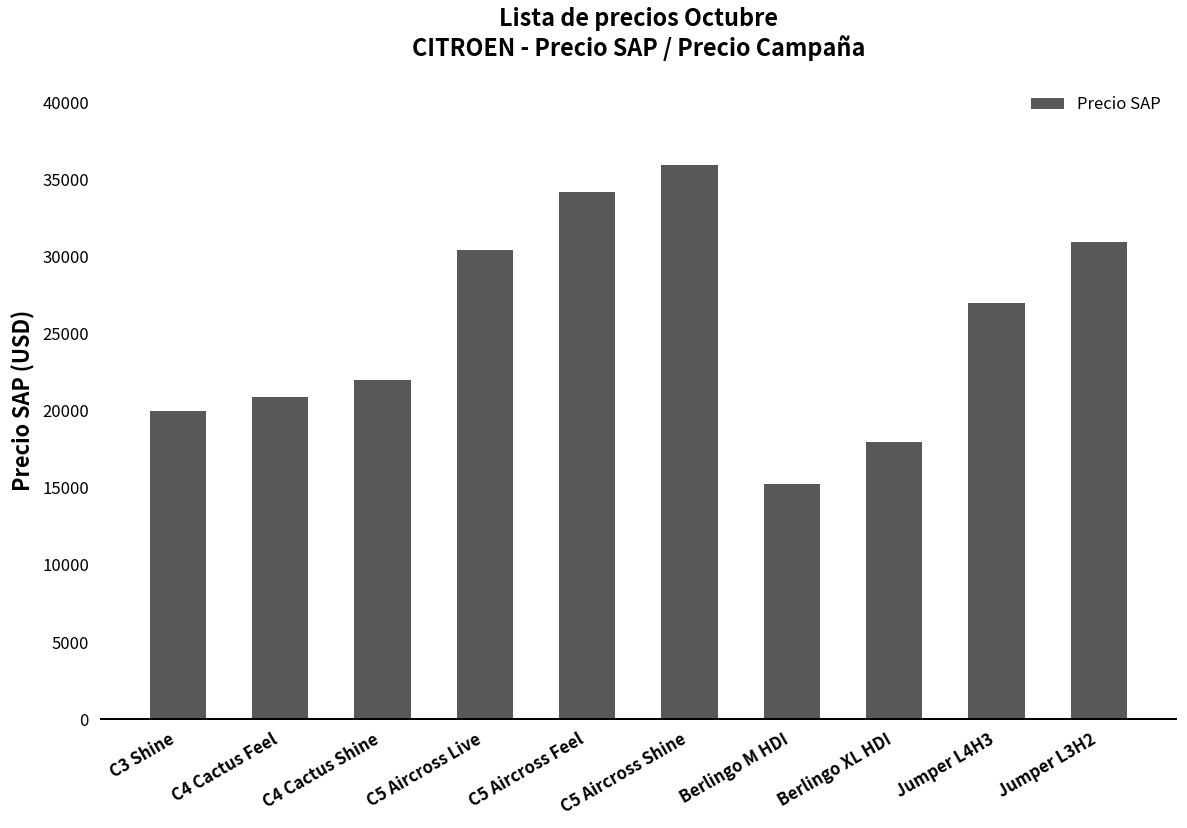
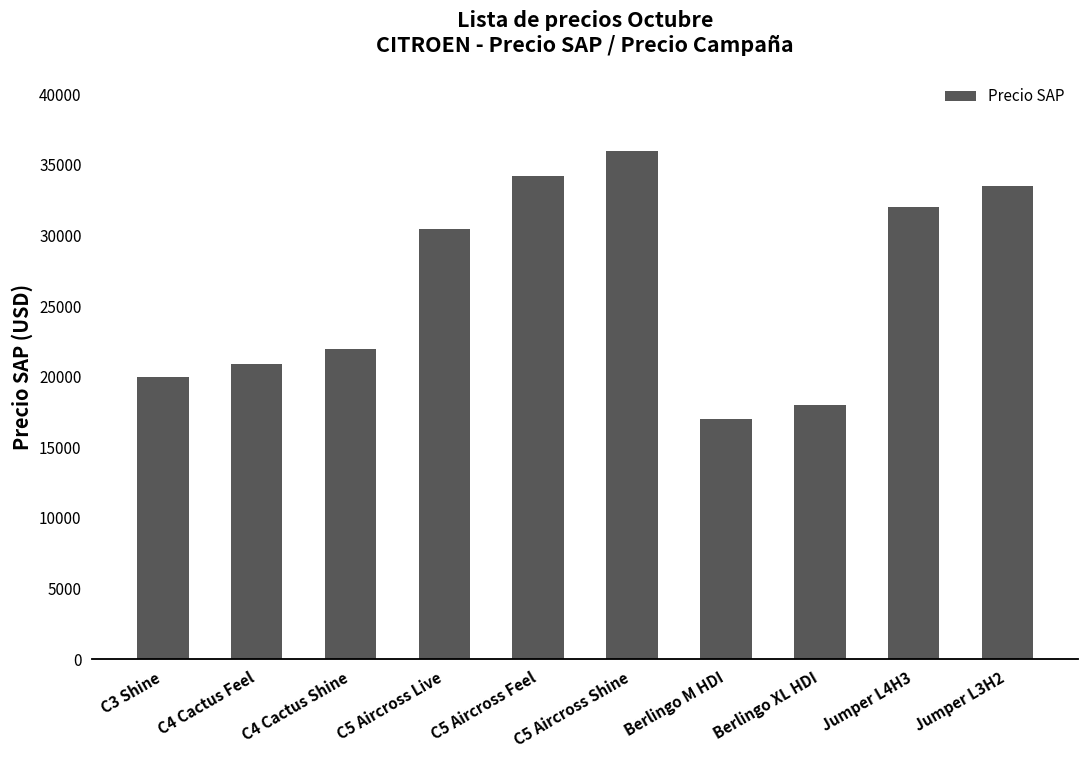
Berlingo M HDI: 15300 -> 17000
Jumper L4H3: 27000 -> 32000
Jumper L3H2: 31000 -> 33500
